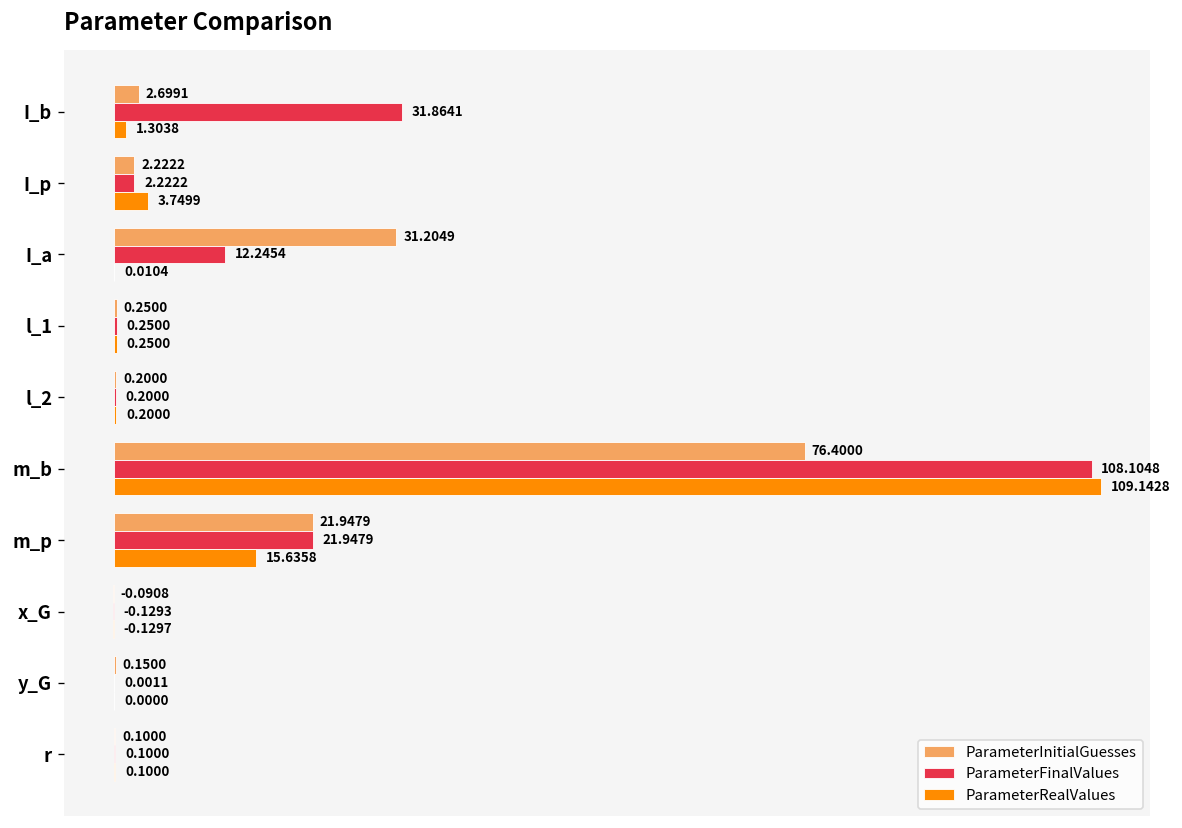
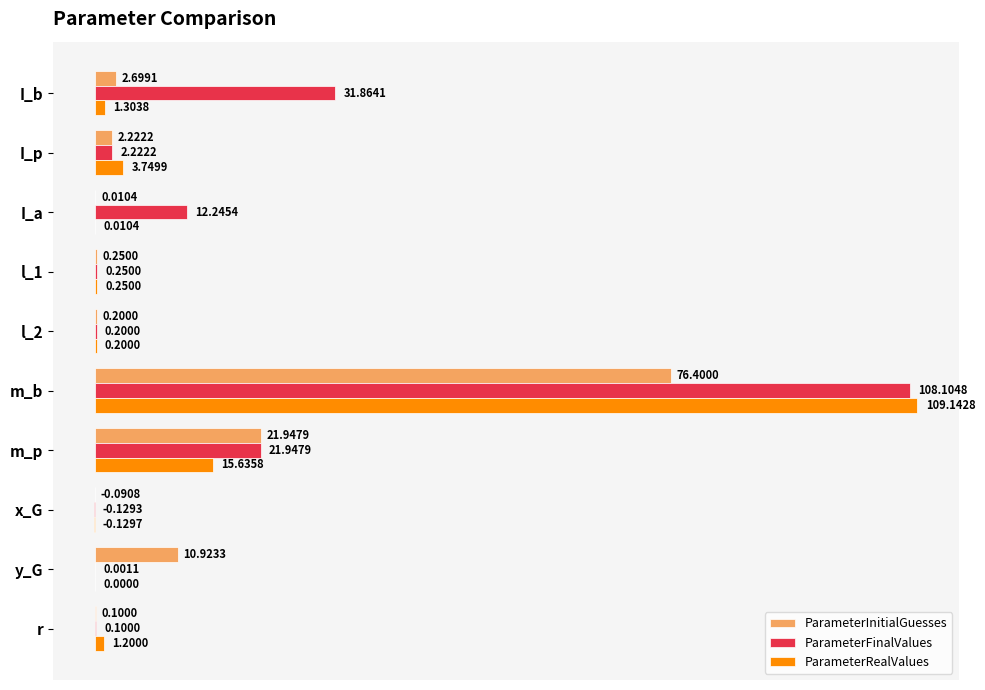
ParameterInitialGuesses, I_a: 31.2049 -> 0.0104
ParameterInitialGuesses, y_G: 0.1500 -> 10.9233
ParameterRealValues, r: 0.1000 -> 1.2000
